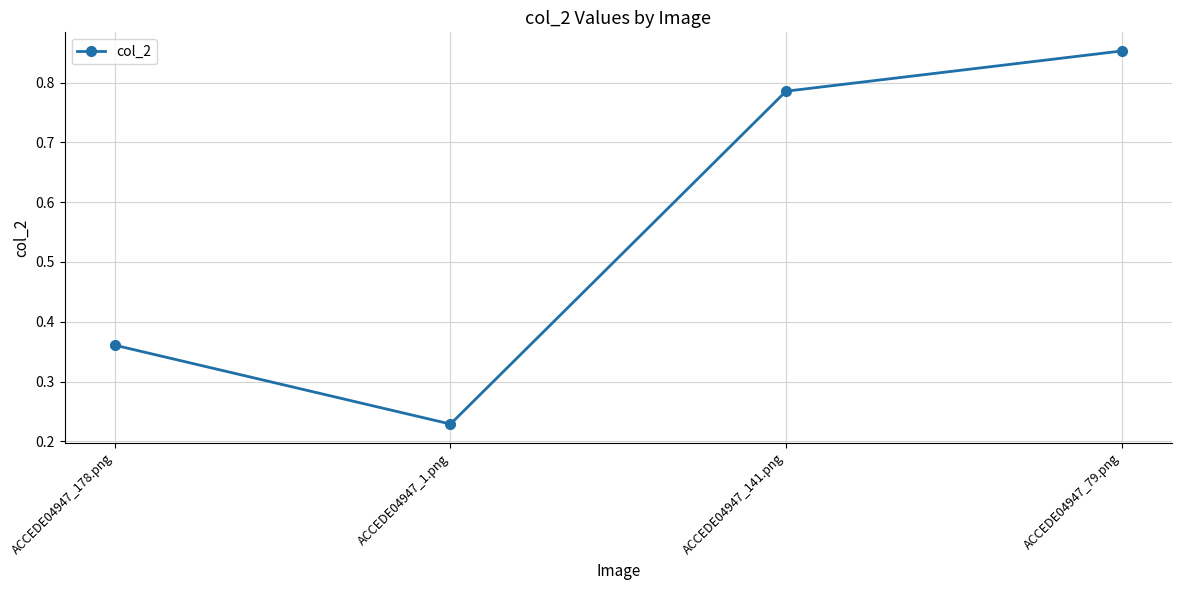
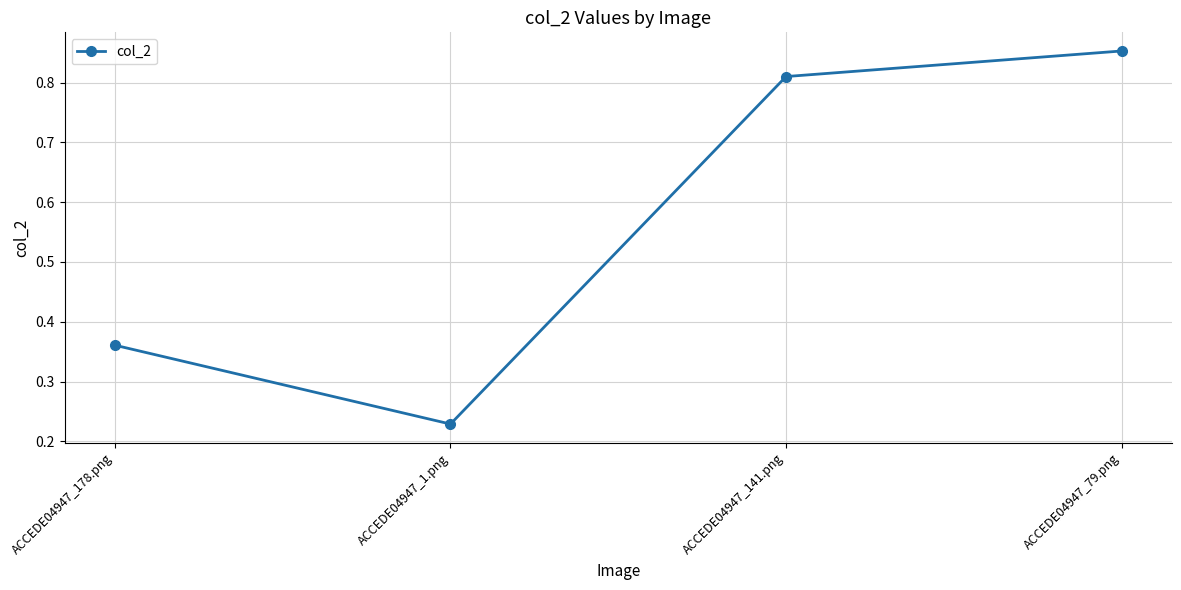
ACCEDE04947_141.png: 0.79 -> 0.81
